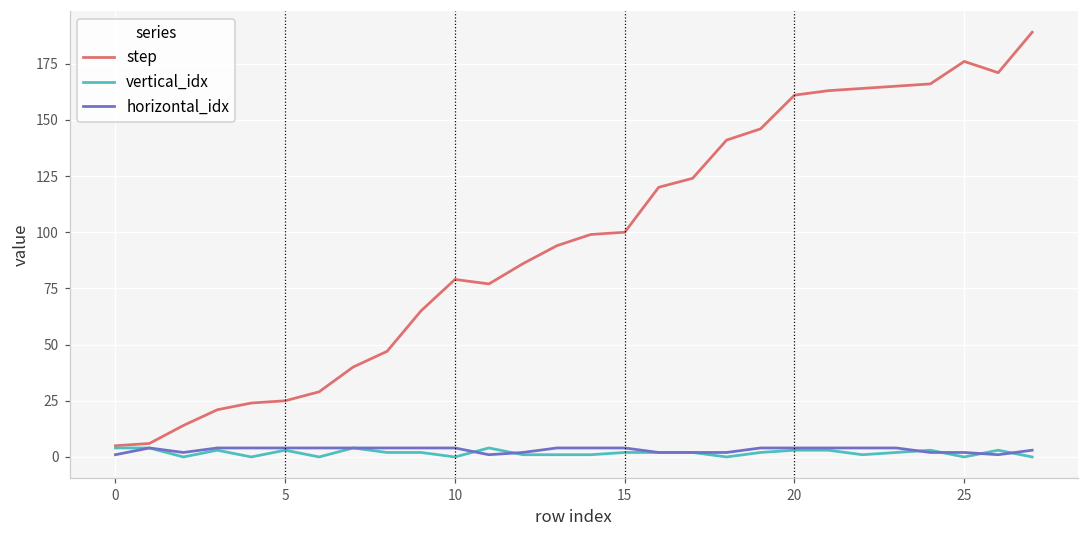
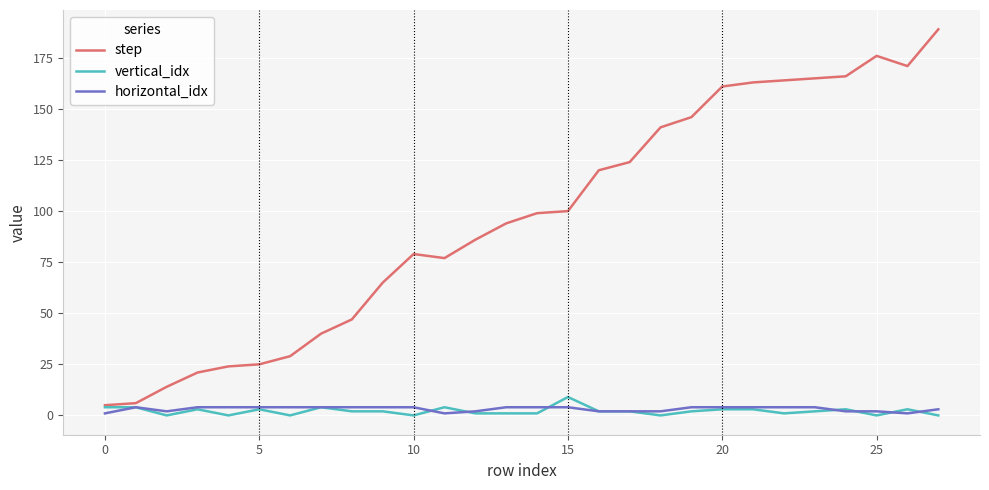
vertical_idx, 15: 2 -> 9
